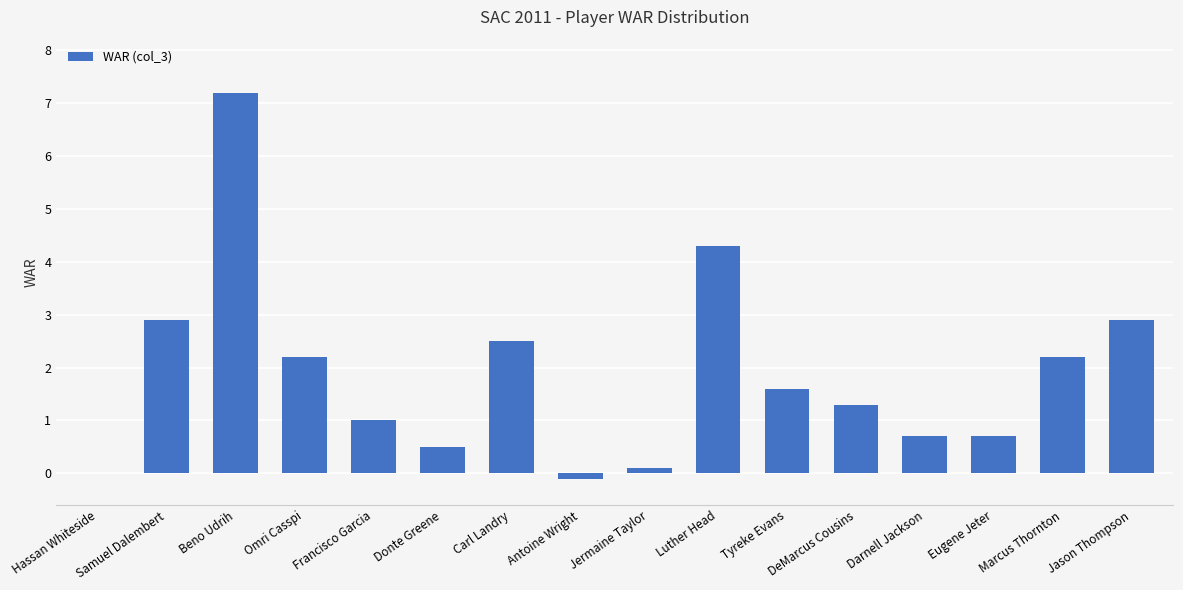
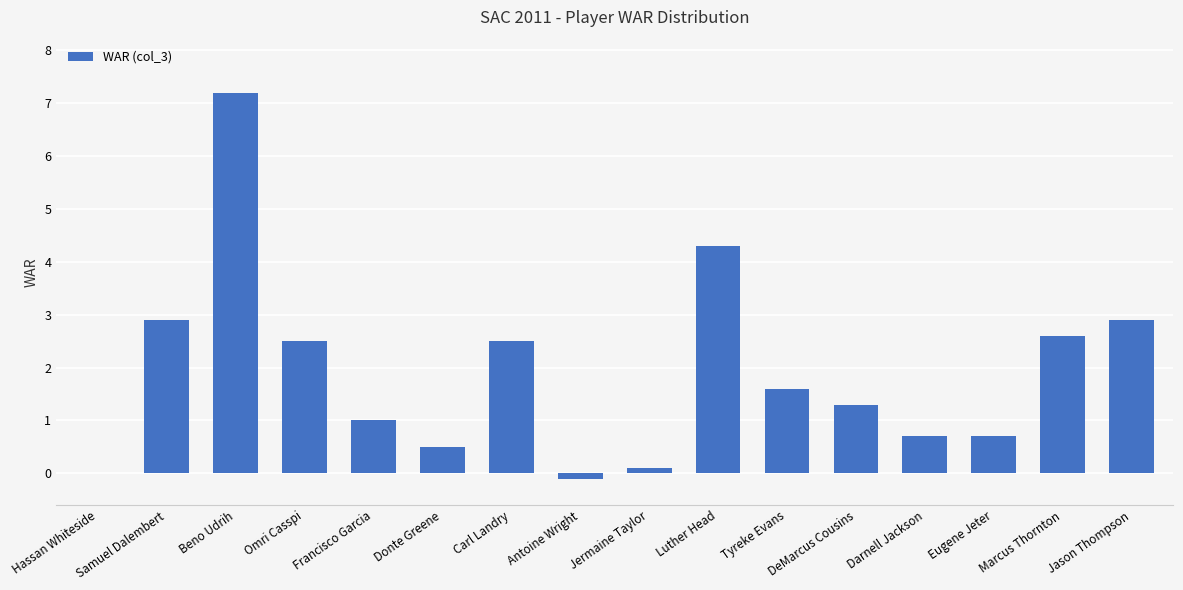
Omri Casspi: 2.2 -> 2.5
Marcus Thornton: 2.2 -> 2.6
